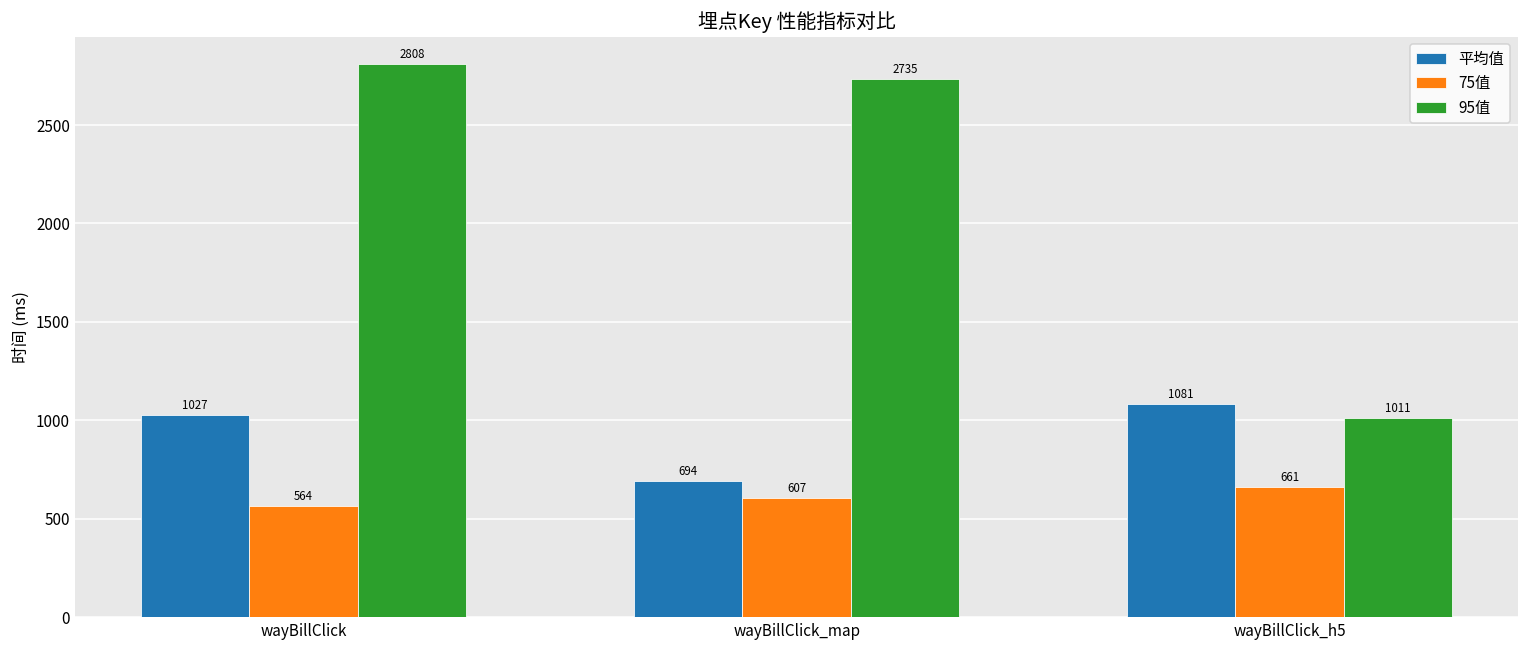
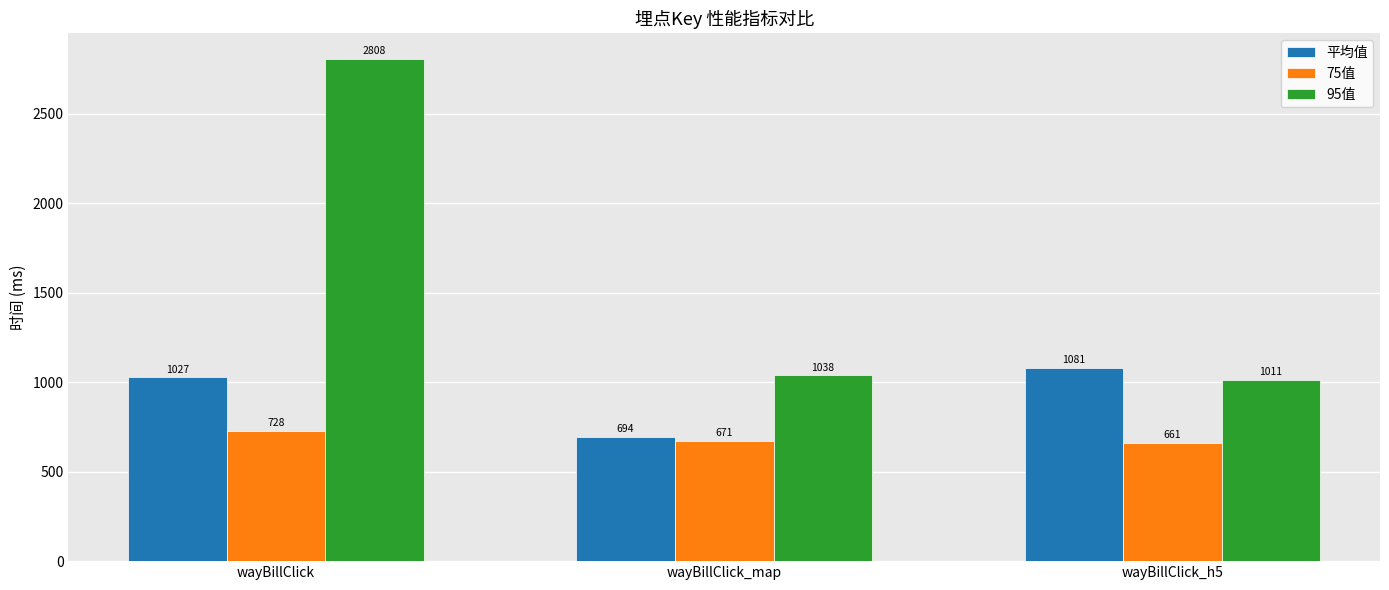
75值, wayBillClick: 564 -> 728
75值, wayBillClick_map: 607 -> 671
95值, wayBillClick_map: 2735 -> 1038
